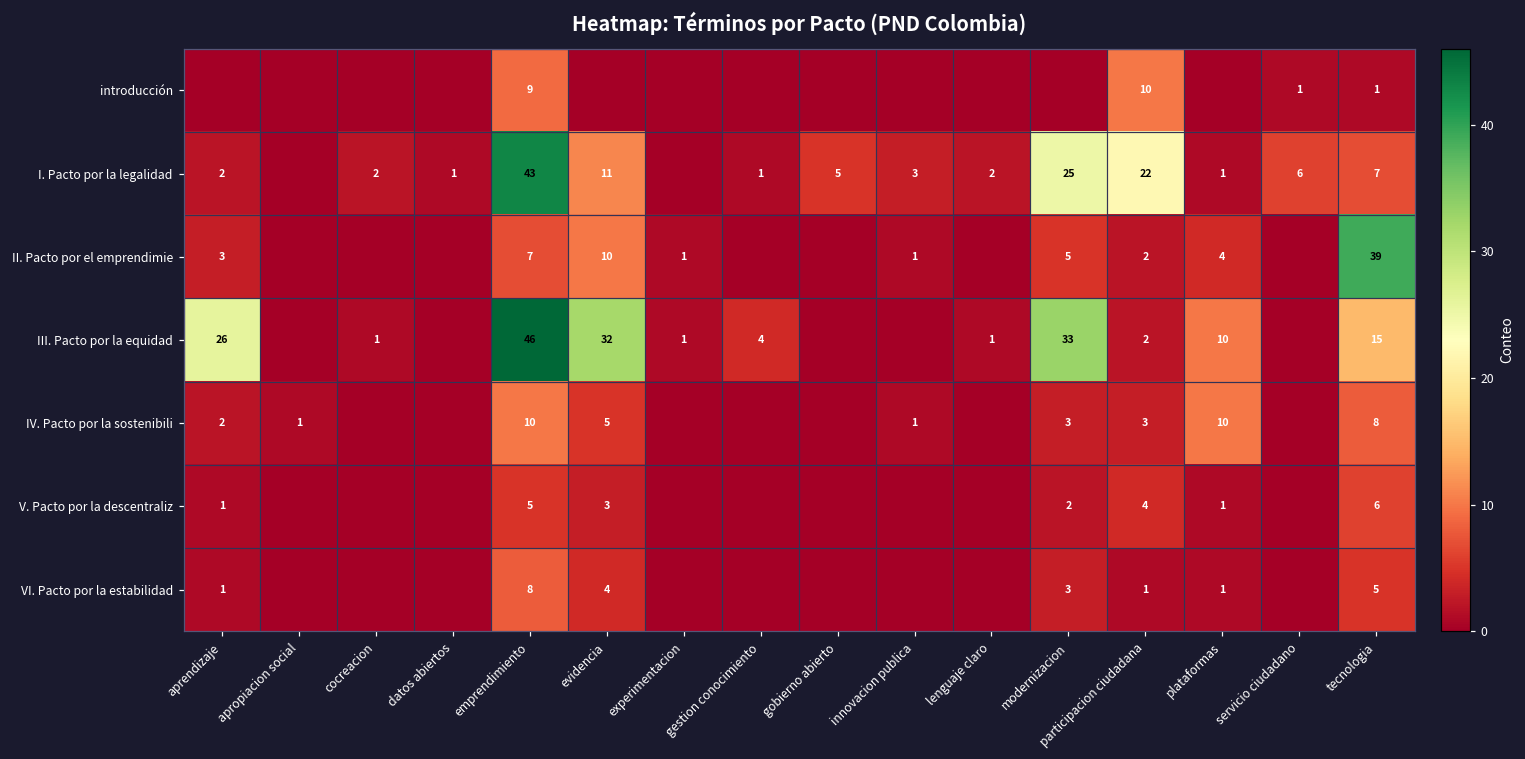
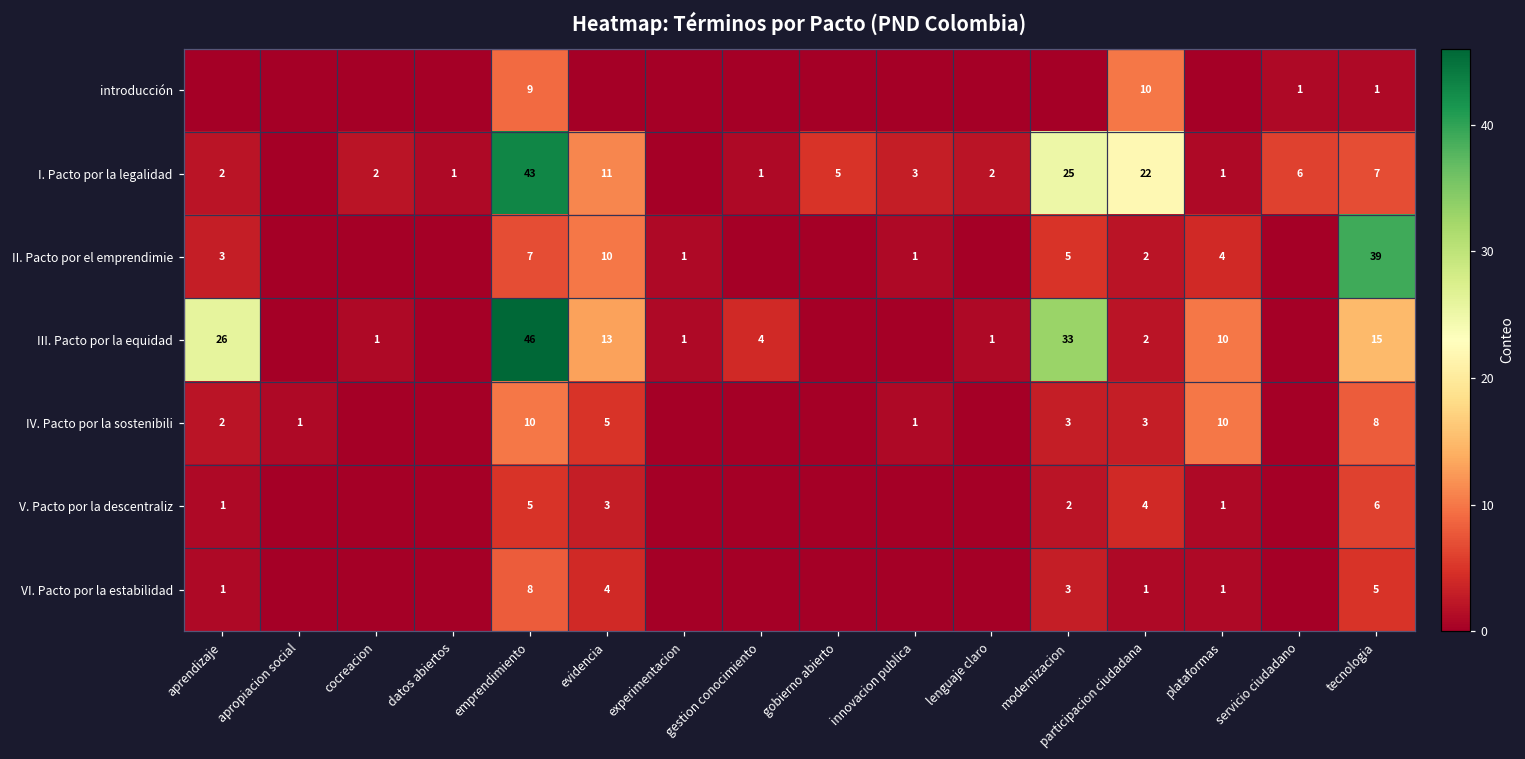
III. Pacto por la equidad, evidencia: 32 -> 13
